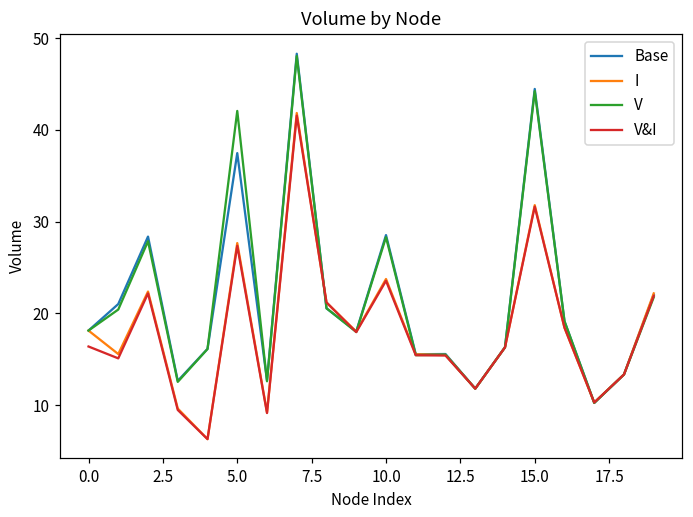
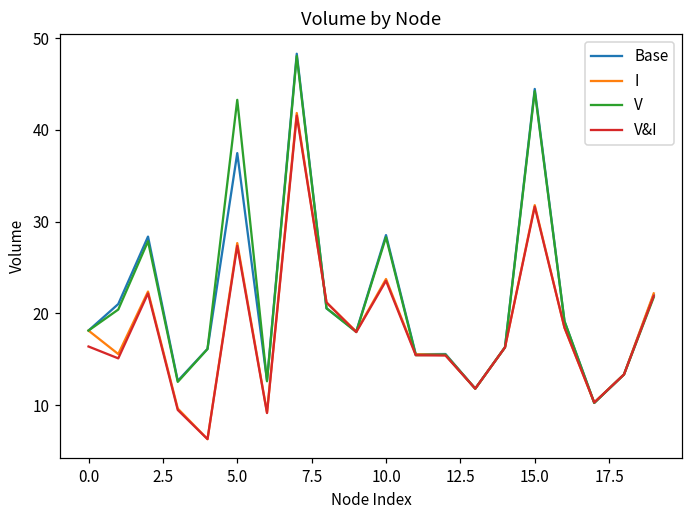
V, 5.0: 42 -> 43
